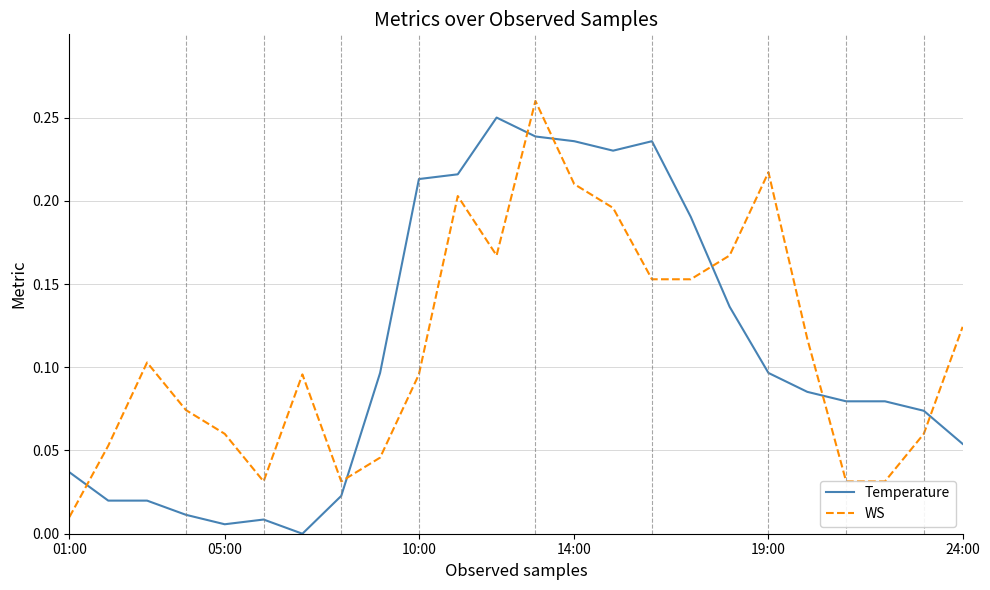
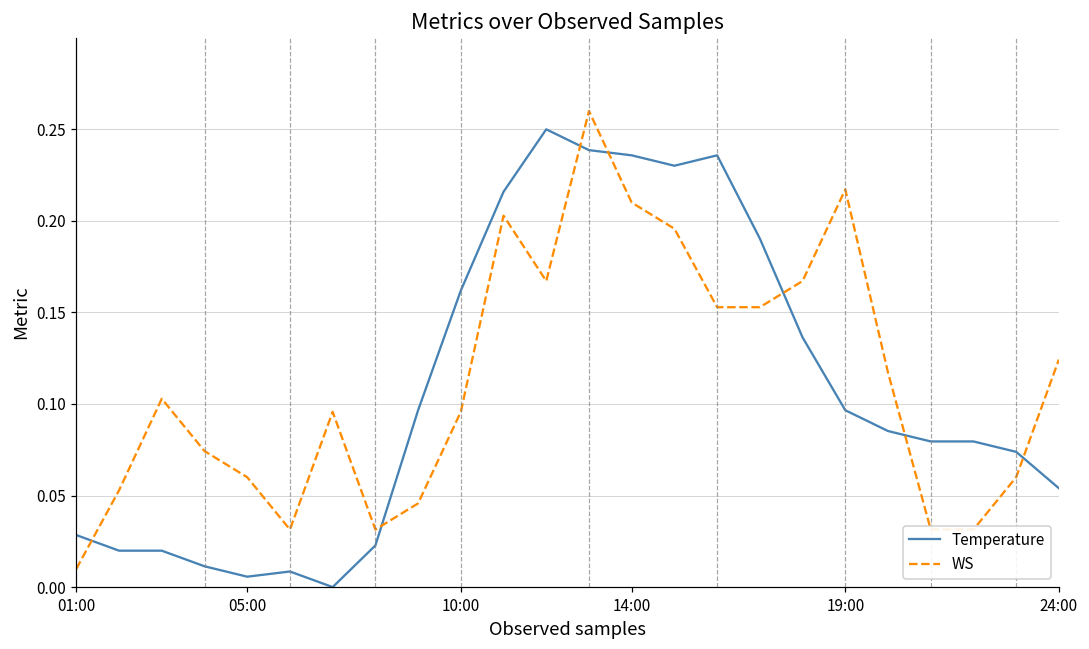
Temperature, 01:00: 0.037 -> 0.028
Temperature, 10:00: 0.213 -> 0.162
